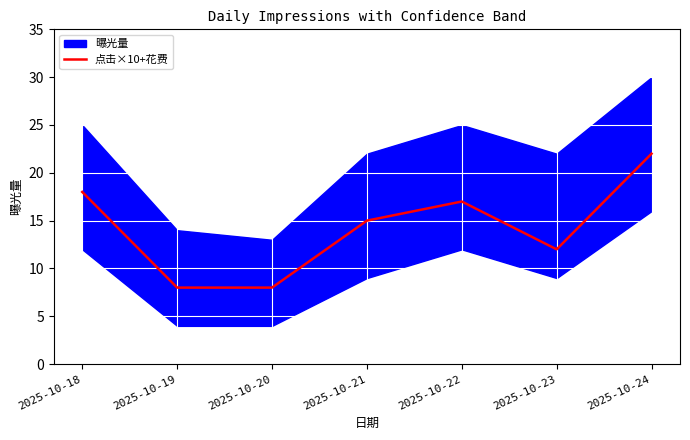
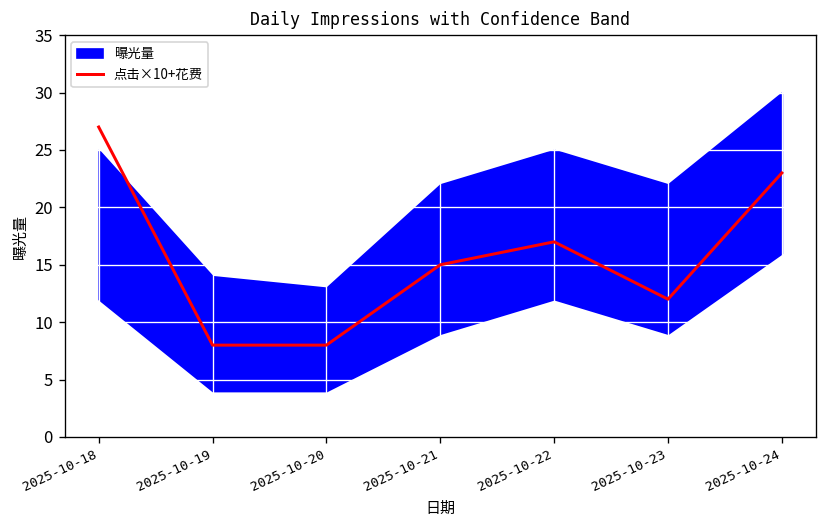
点击×10+花费, 2025-10-18: 18 -> 27
点击×10+花费, 2025-10-24: 22 -> 23
